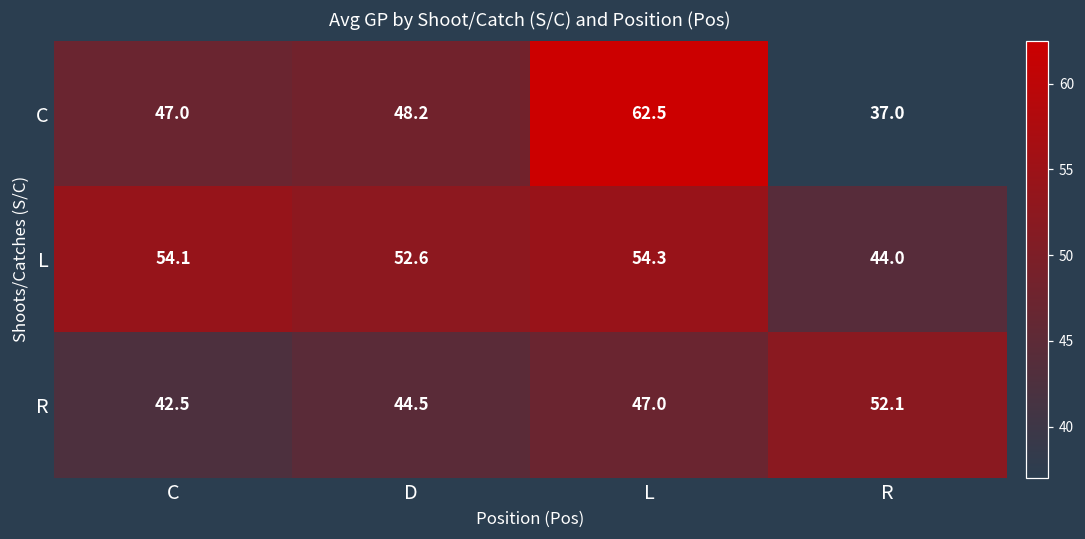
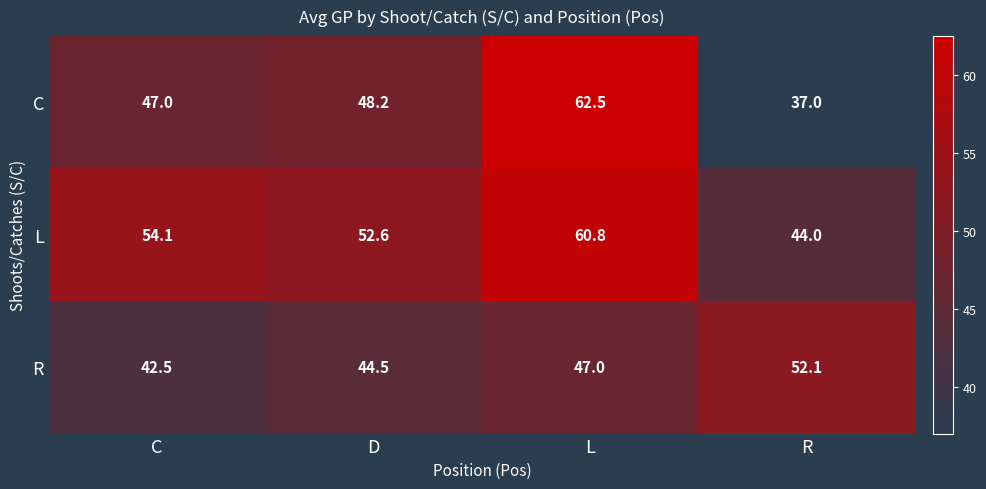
L, L: 54.3 -> 60.8
